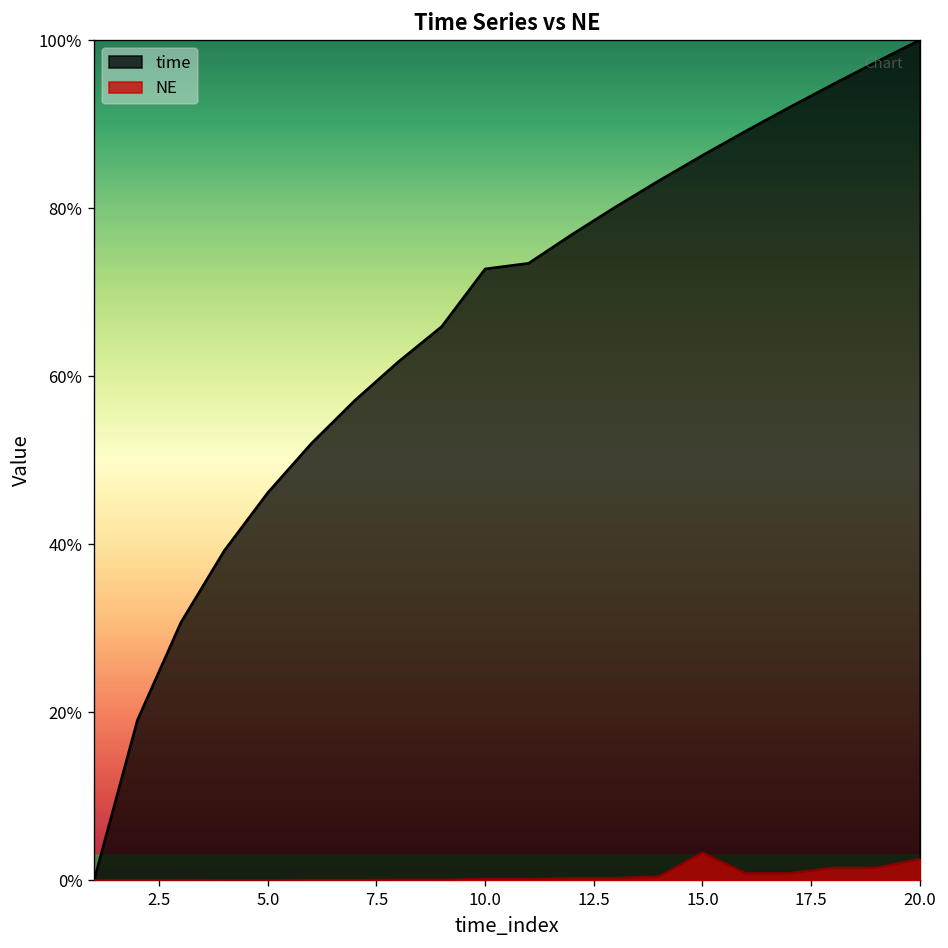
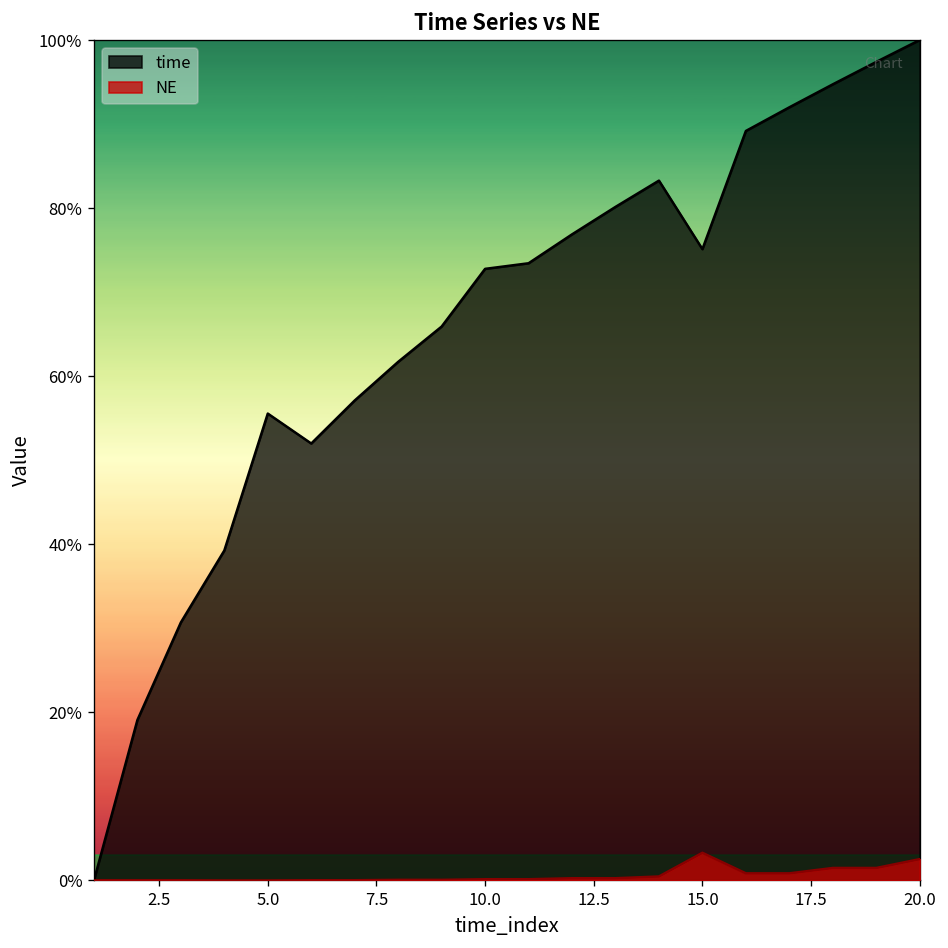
time, 5.0: 46% -> 56%
time, 15.0: 86% -> 75%
